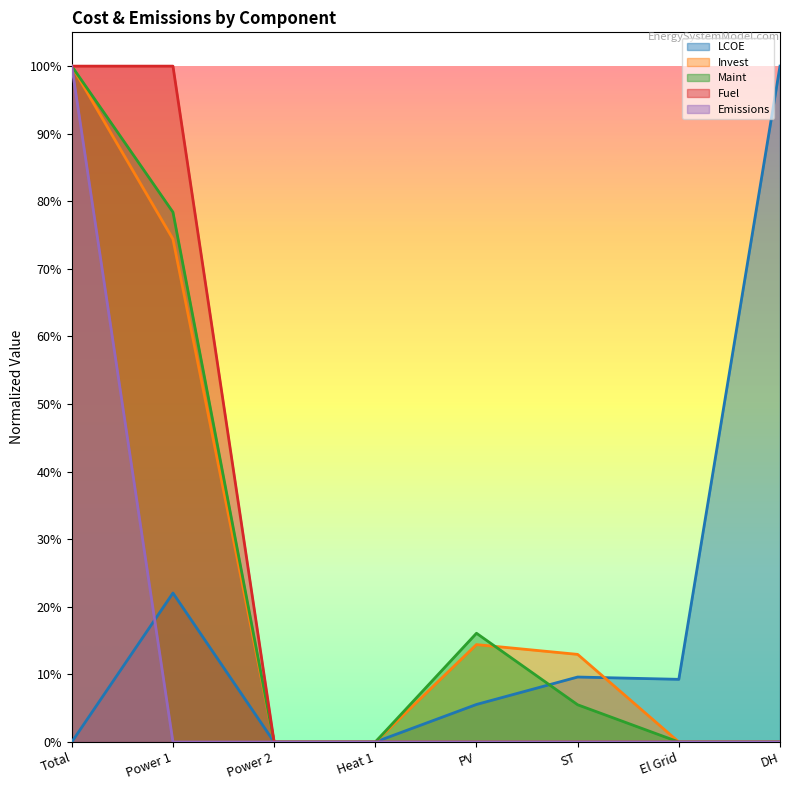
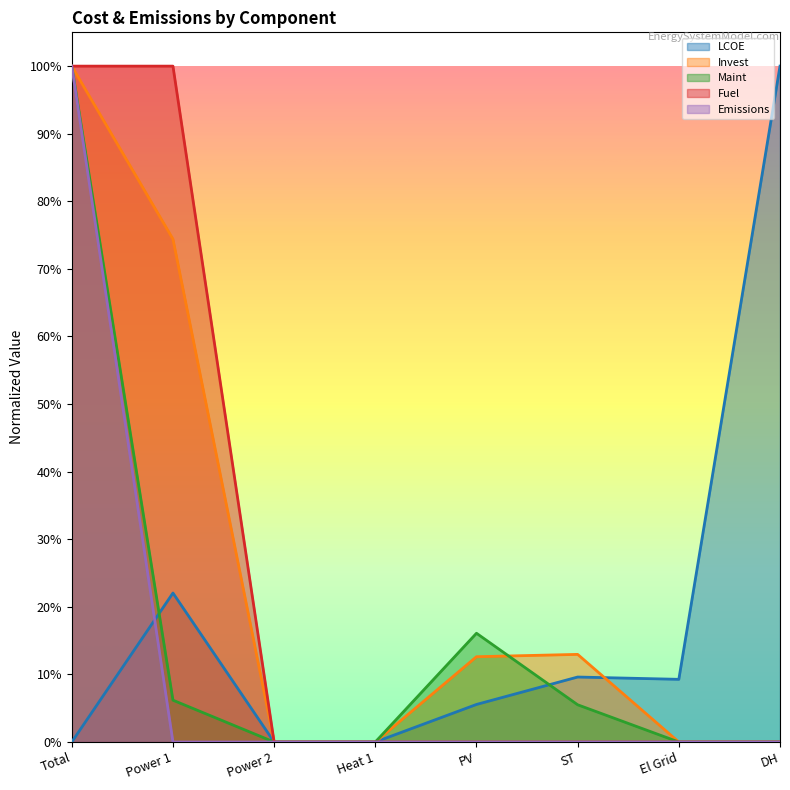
Maint, Power 1: 78% -> 6%
Invest, PV: 14% -> 13%
